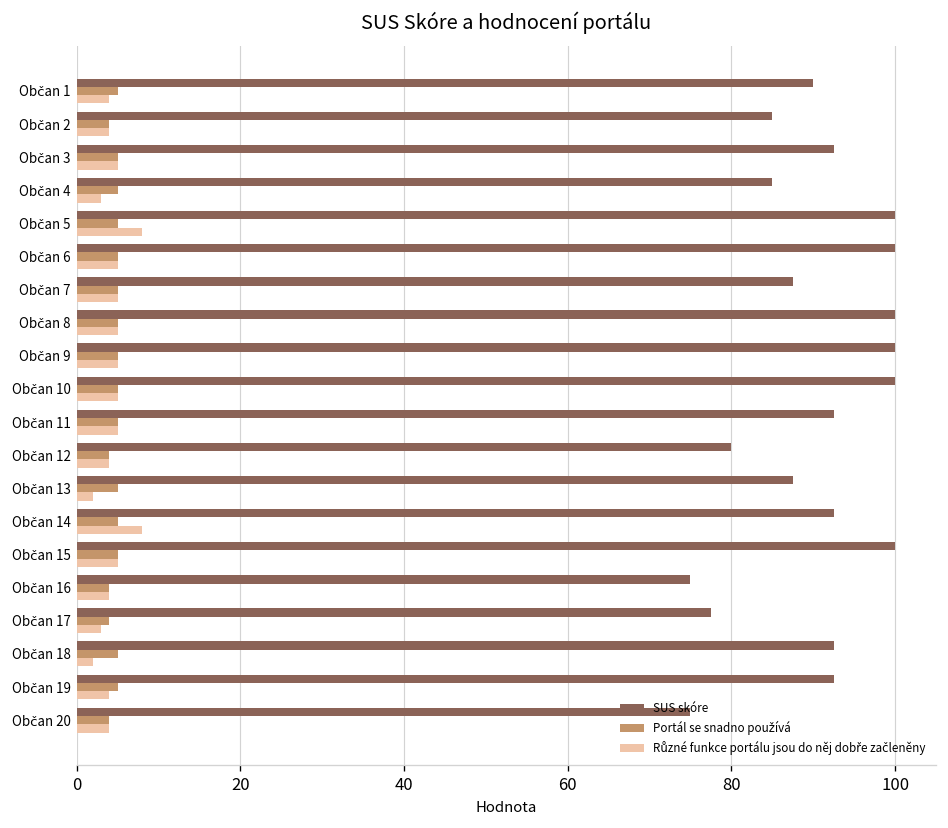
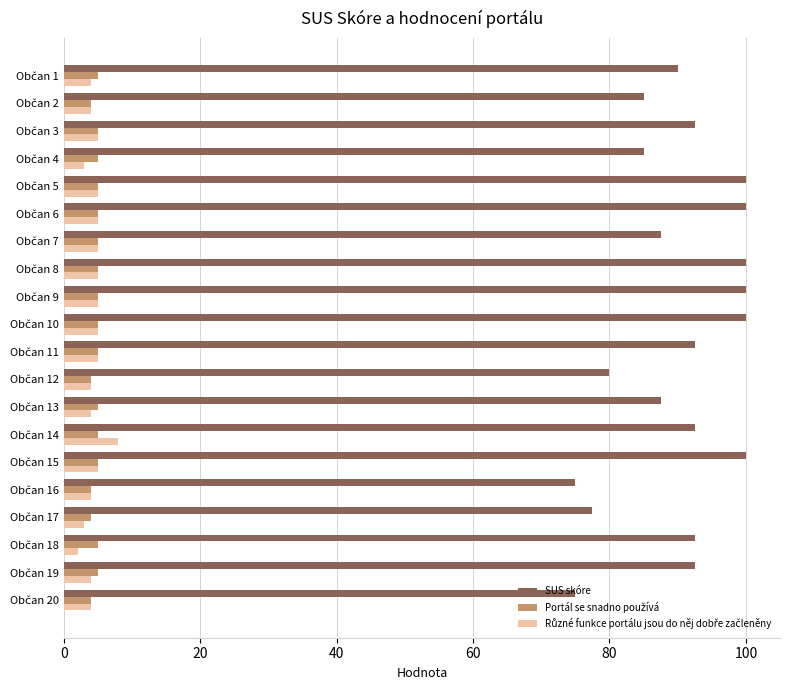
Různé funkce portálu jsou do něj dobře začleněny, Občan 5: 8 -> 5
Různé funkce portálu jsou do něj dobře začleněny, Občan 13: 2 -> 4
